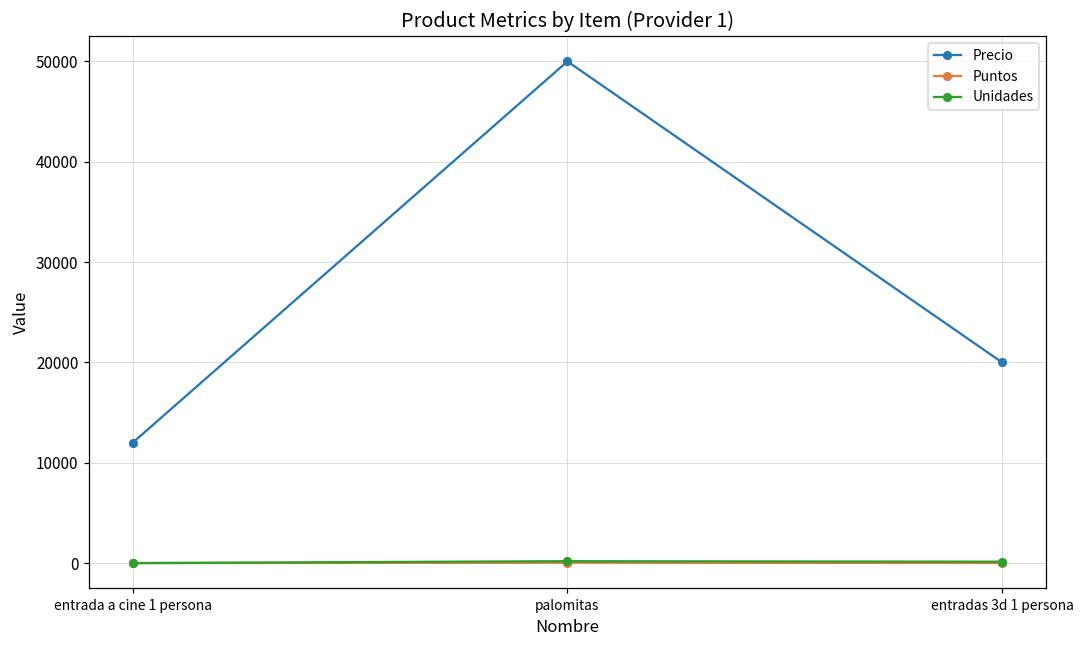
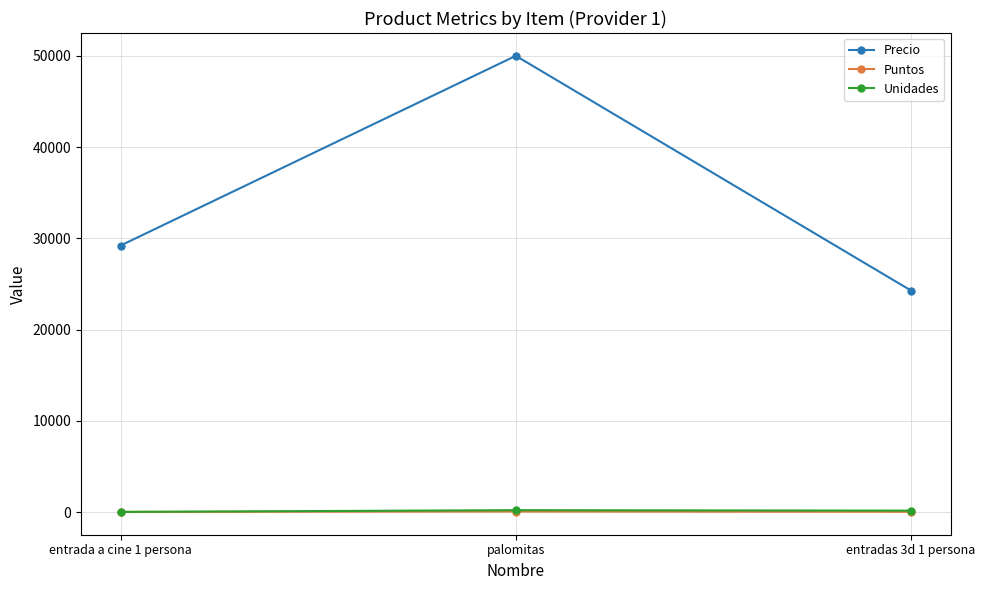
Precio, entrada a cine 1 persona: 12000 -> 29000
Precio, entradas 3d 1 persona: 20000 -> 24000
